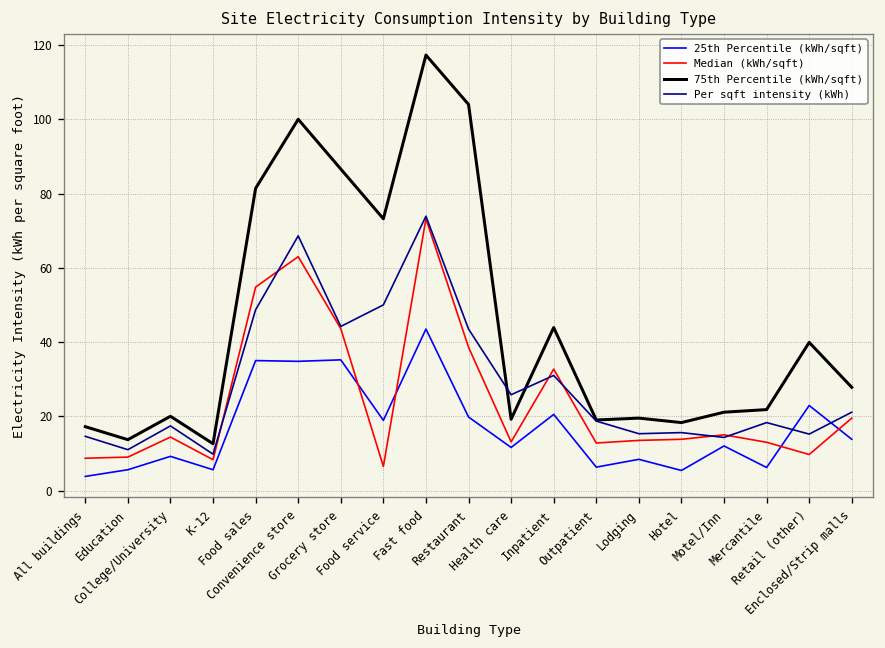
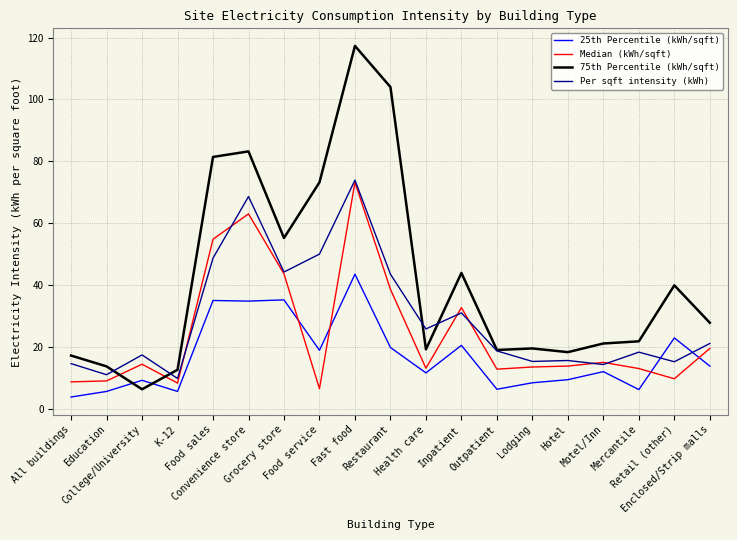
75th Percentile (kWh/sqft), College/University: 20 -> 6
75th Percentile (kWh/sqft), Convenience store: 100 -> 83
75th Percentile (kWh/sqft), Grocery store: 87 -> 55
25th Percentile (kWh/sqft), Hotel: 5 -> 9
